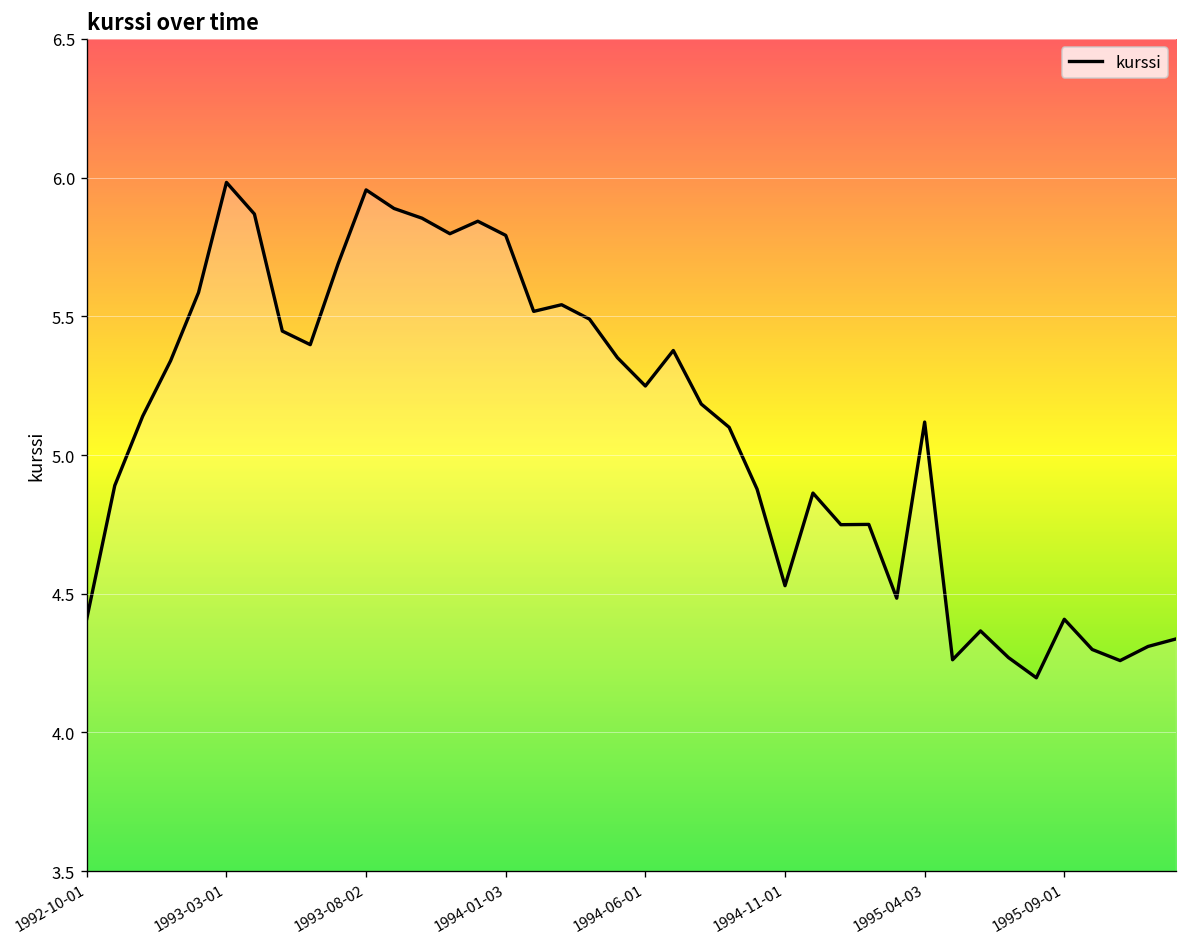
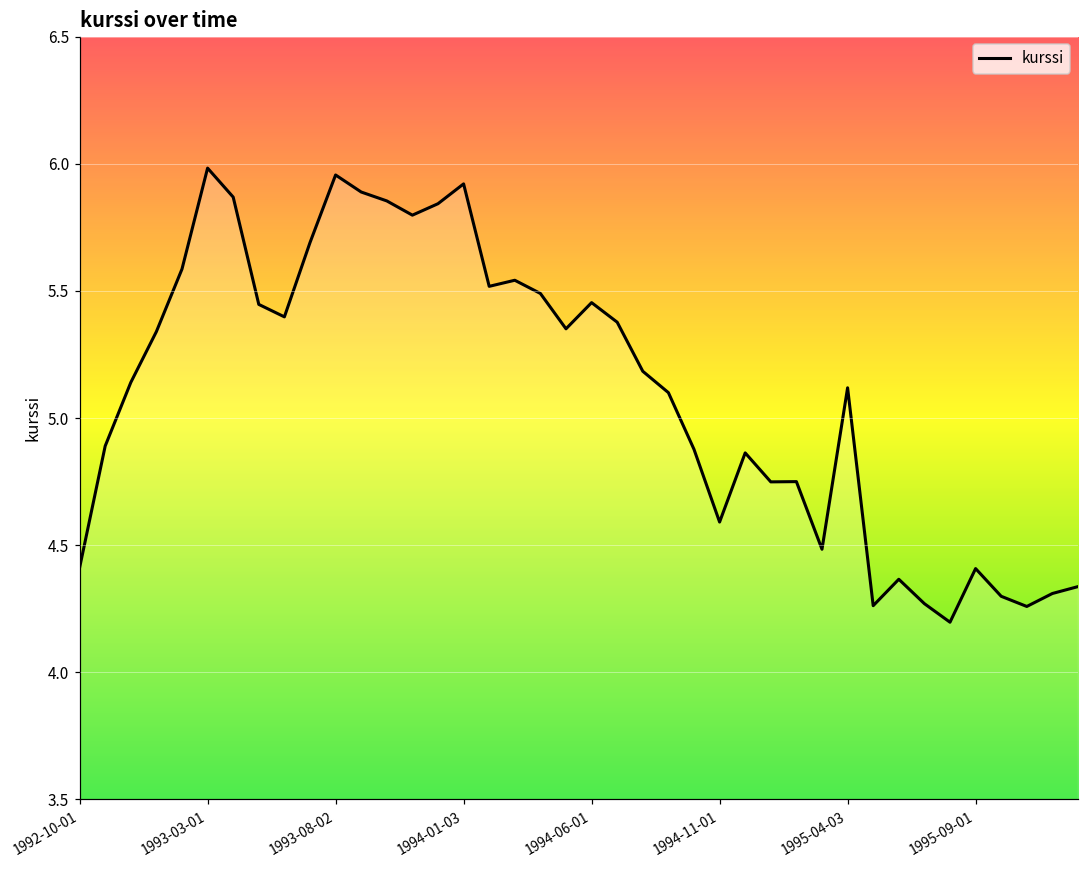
1994-01-03: 5.79 -> 5.92
1994-06-01: 5.25 -> 5.45
1994-11-01: 4.53 -> 4.59
